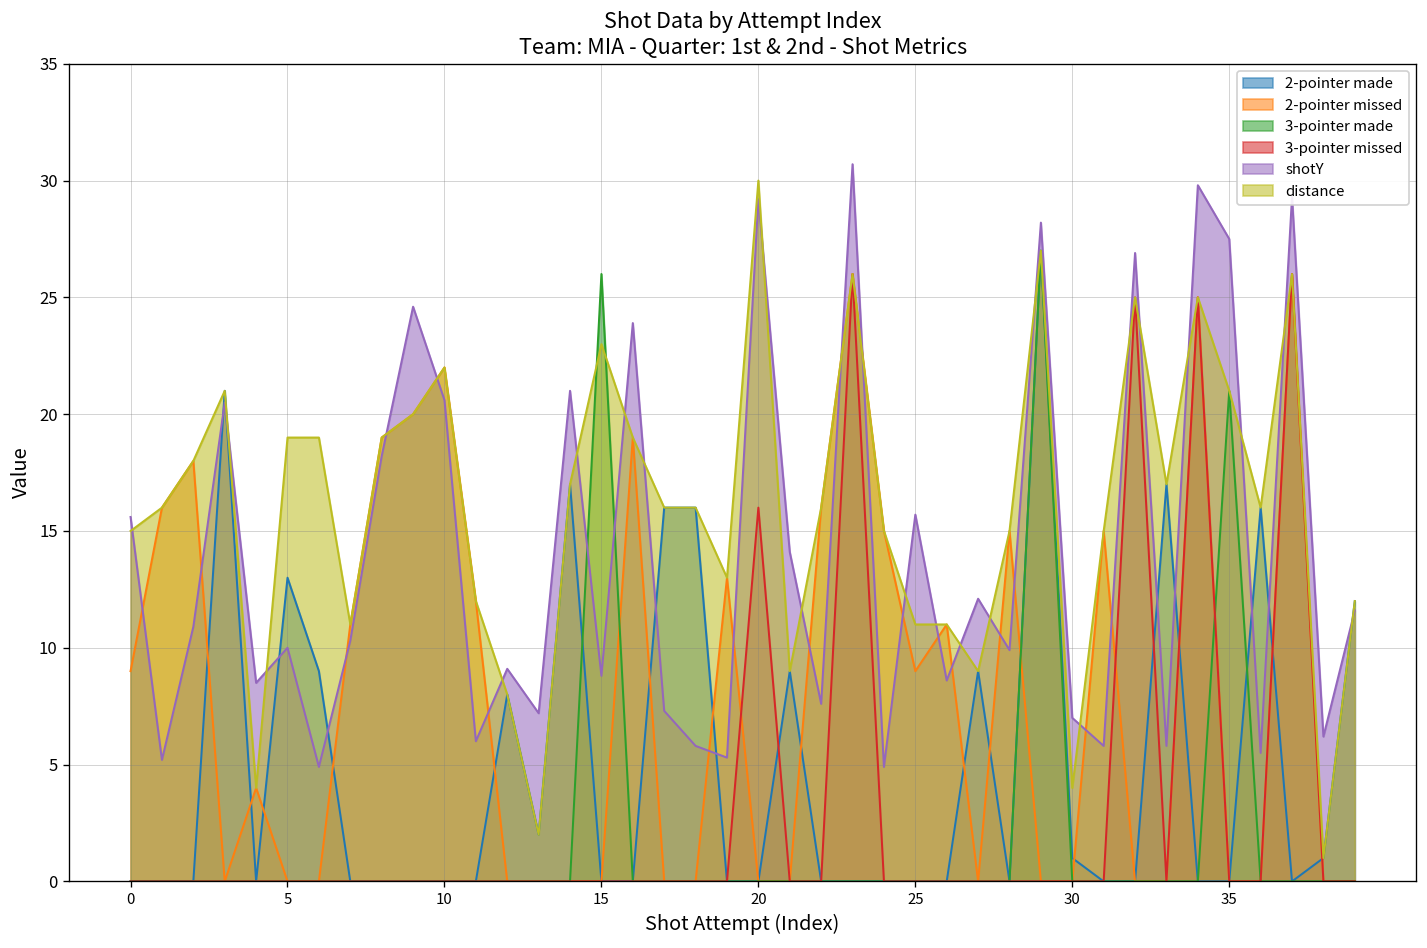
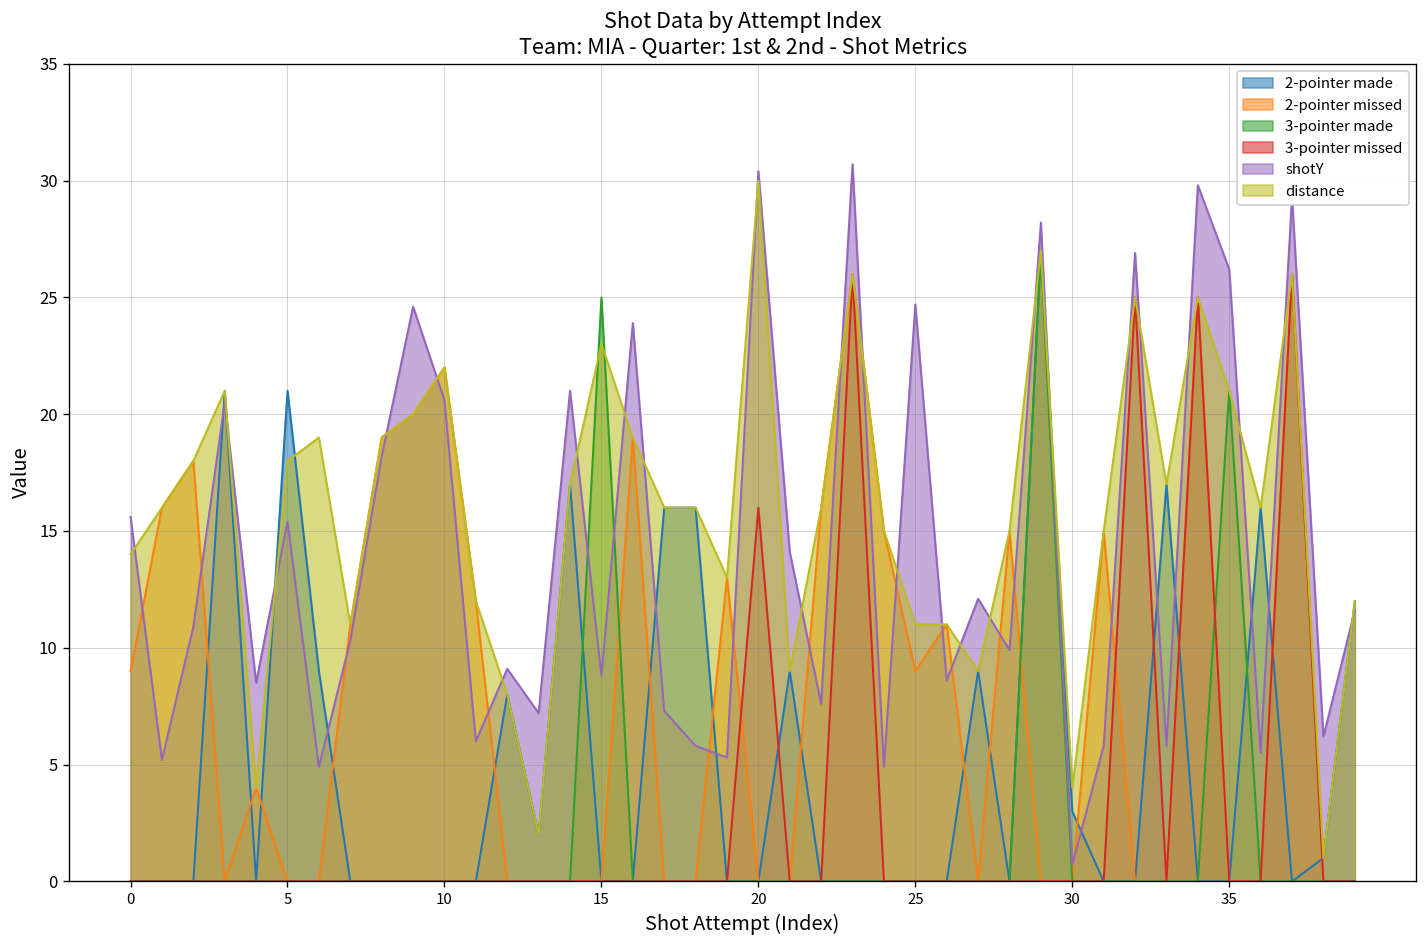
distance, 0: 15 -> 14
2-pointer made, 5: 13 -> 21
shotY, 5: 10.0 -> 15.4
distance, 5: 19 -> 18
3-pointer made, 15: 26 -> 25
shotY, 20: 29.2 -> 30.4
shotY, 25: 15.7 -> 24.7
2-pointer made, 30: 1 -> 3
shotY, 30: 7.0 -> 0.7
shotY, 35: 27.5 -> 26.2
